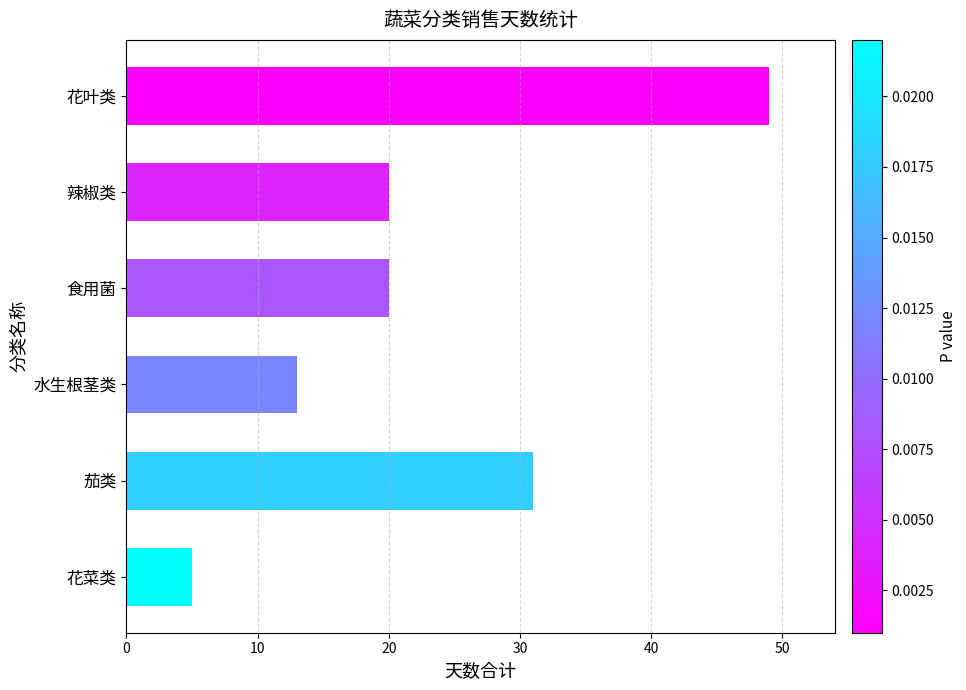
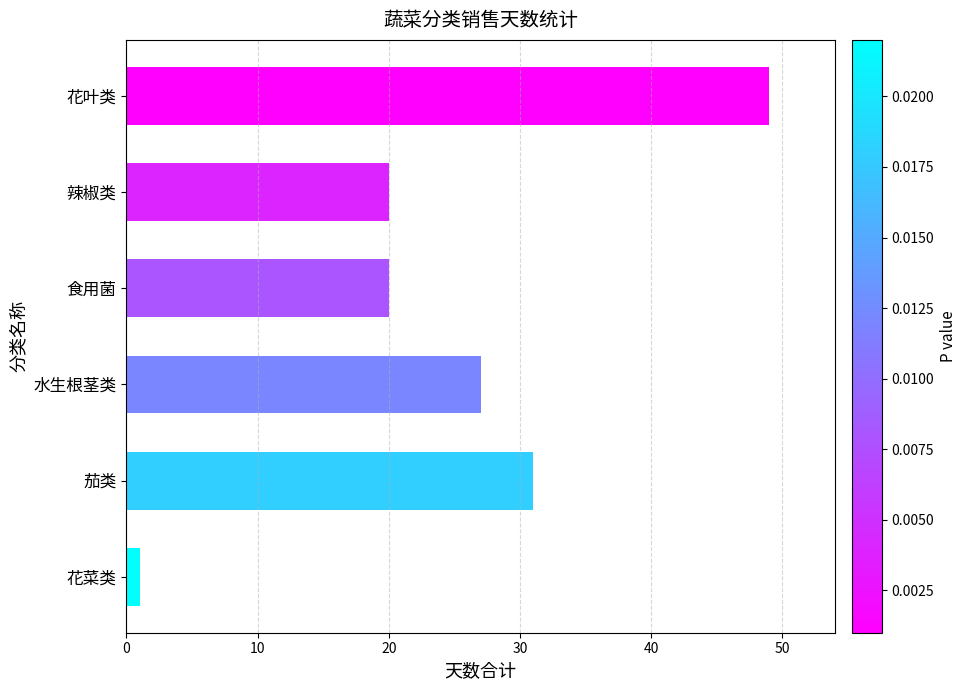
水生根茎类: 13 -> 27
花菜类: 5 -> 1
